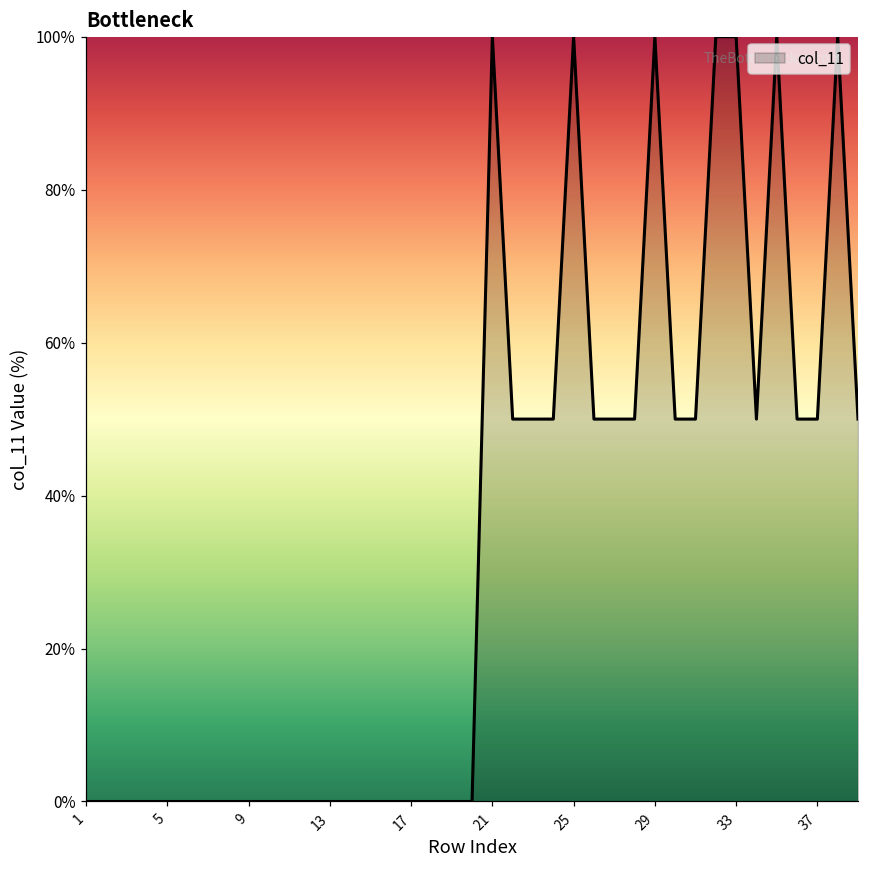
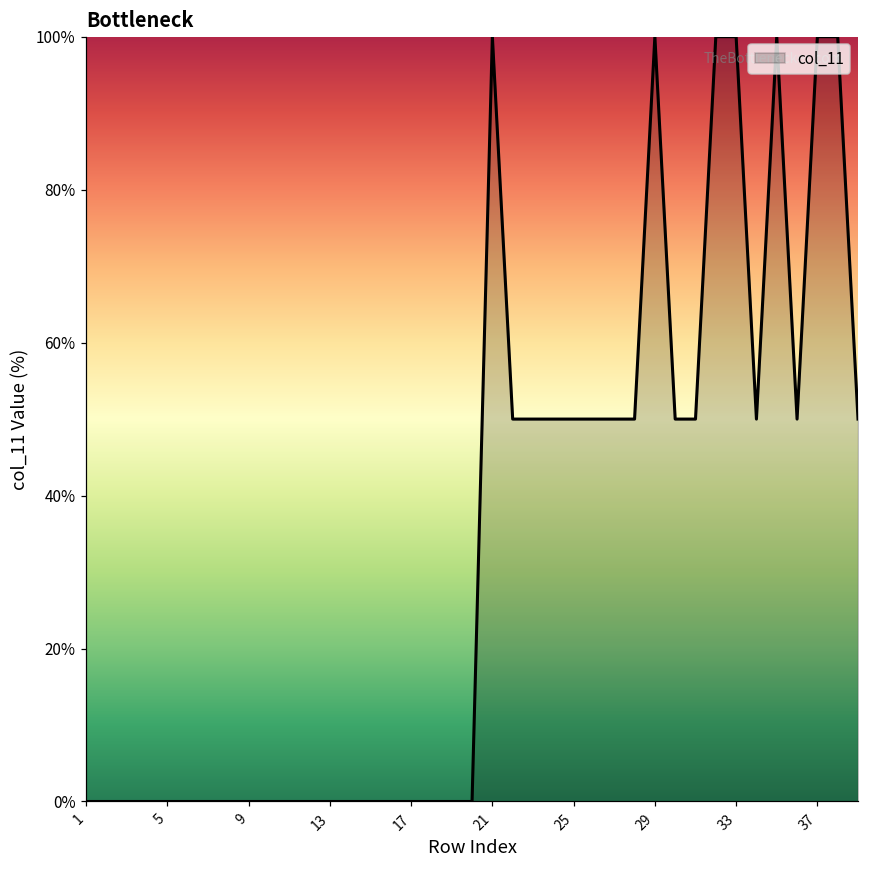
25: 100% -> 50%
37: 50% -> 100%
